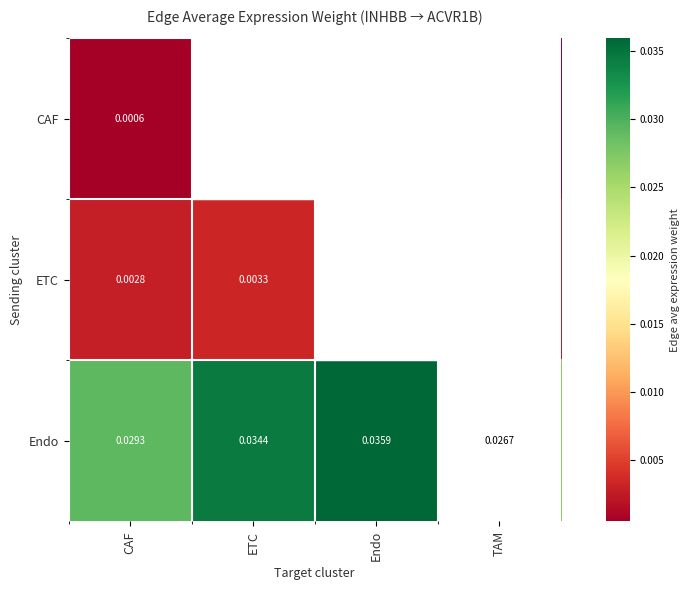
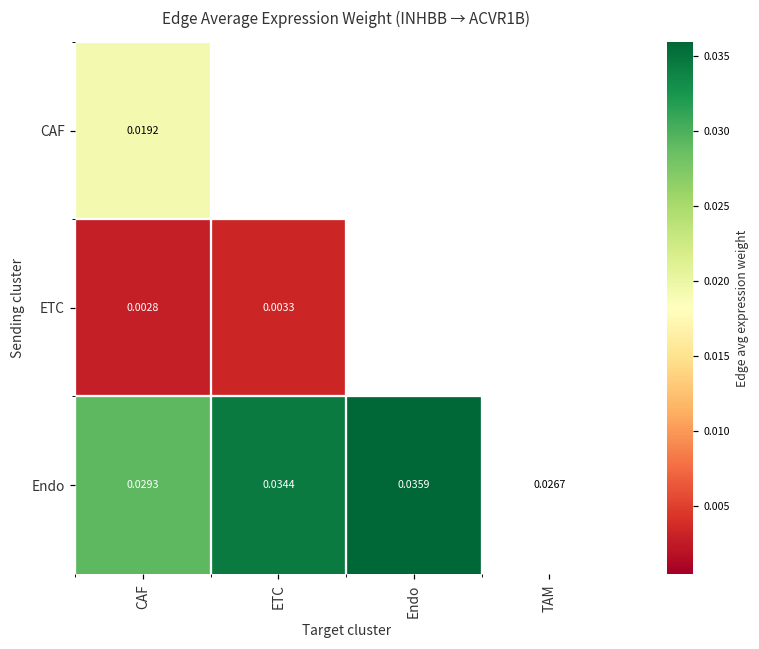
CAF, CAF: 0.0006 -> 0.0192
